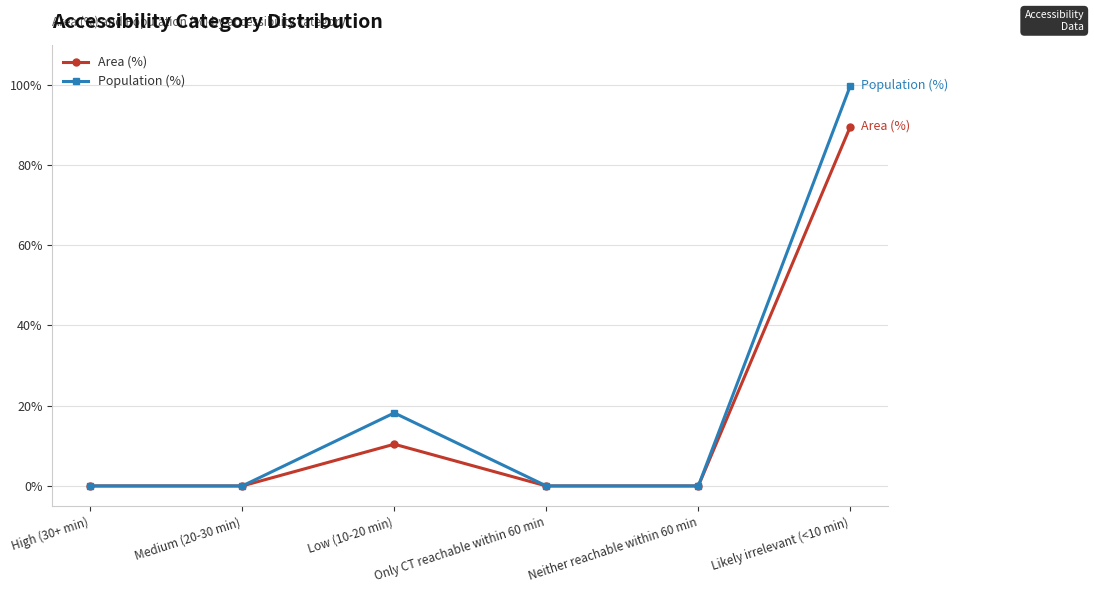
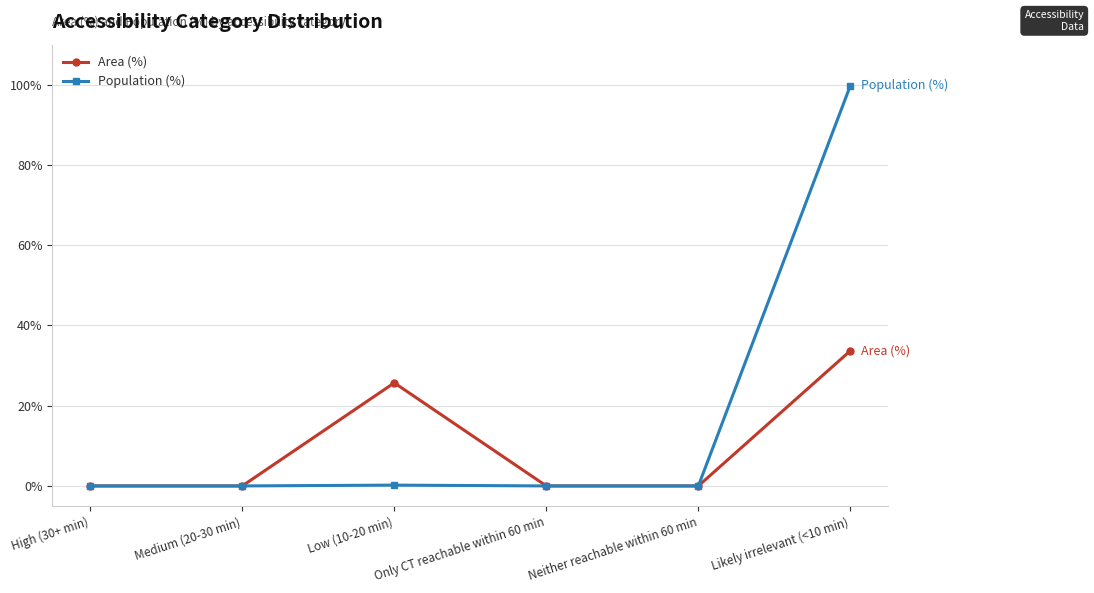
Area (%), Low (10-20 min): 10% -> 26%
Population (%), Low (10-20 min): 18% -> 0%
Area (%), Likely irrelevant (<10 min): 90% -> 34%
